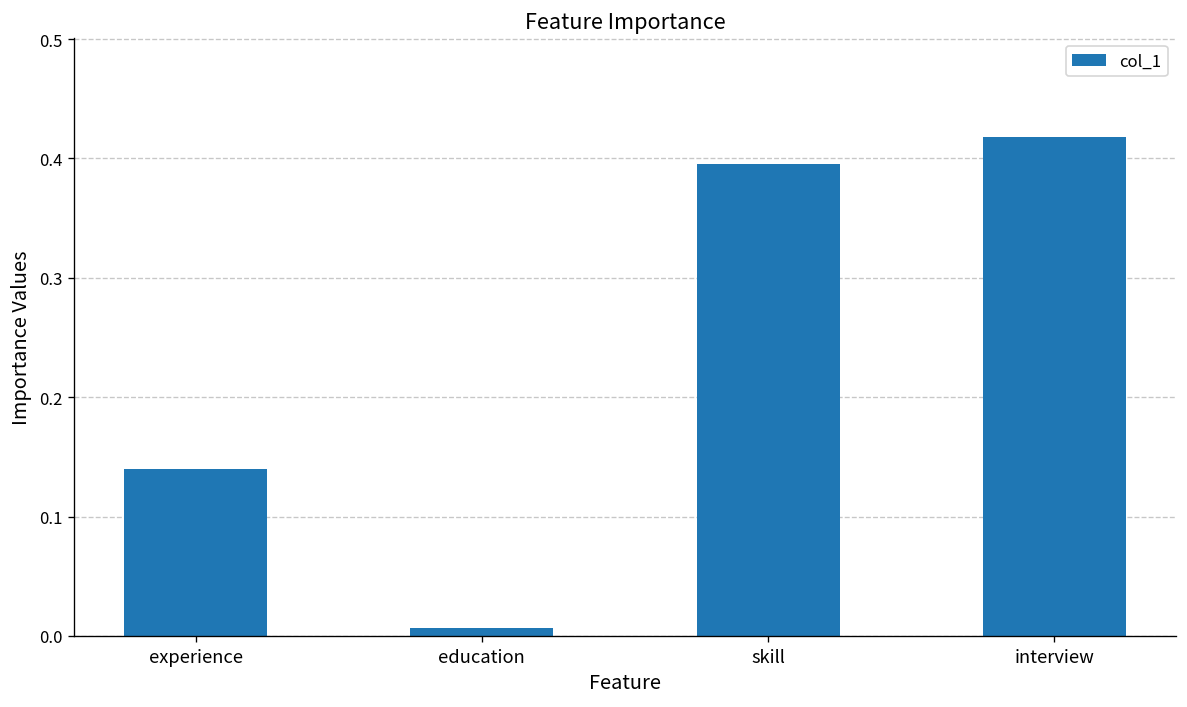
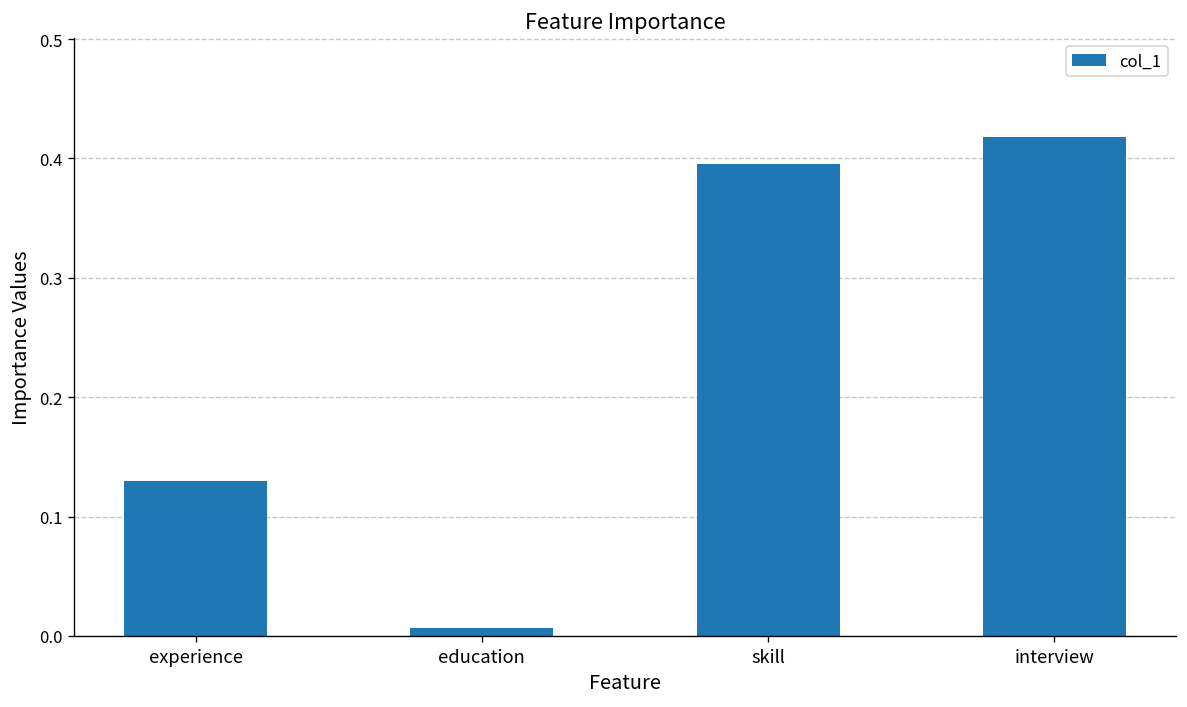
experience: 0.14 -> 0.13
